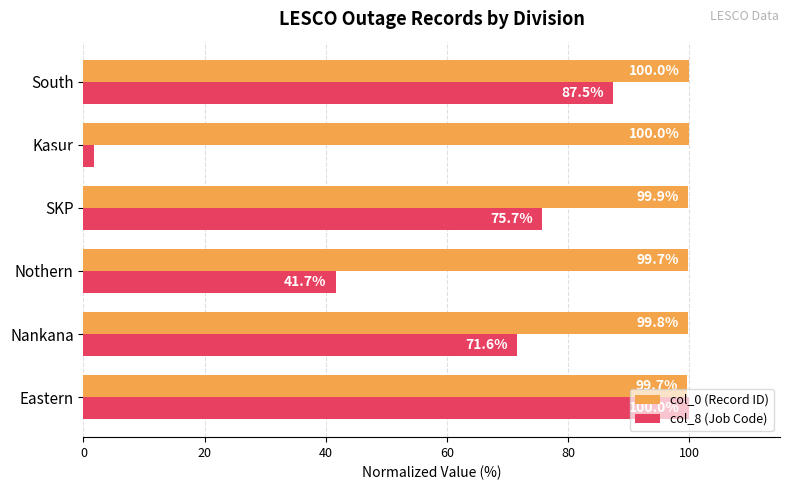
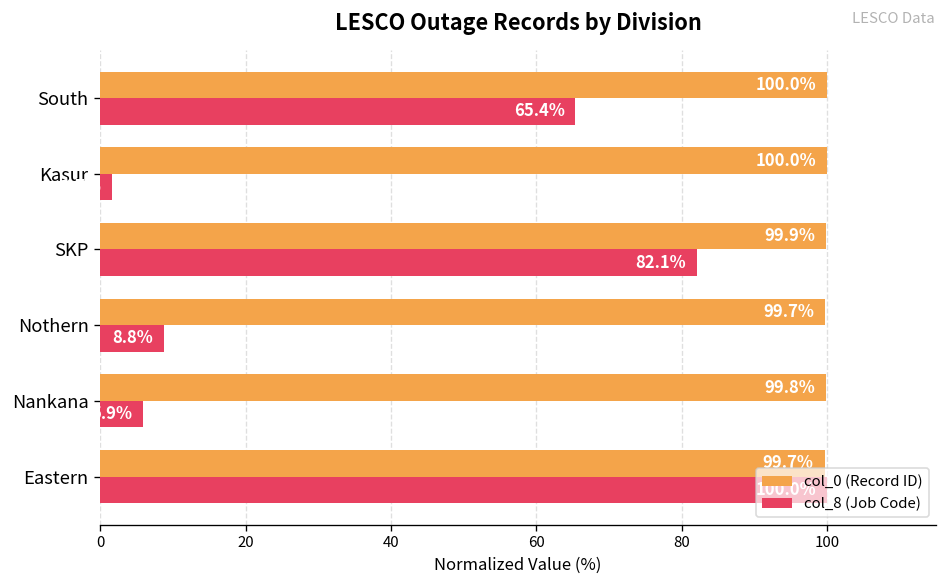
col_8 (Job Code), South: 87.5% -> 65.4%
col_8 (Job Code), SKP: 75.7% -> 82.1%
col_8 (Job Code), Nothern: 41.7% -> 8.8%
col_8 (Job Code), Nankana: 71.6% -> 5.9%
